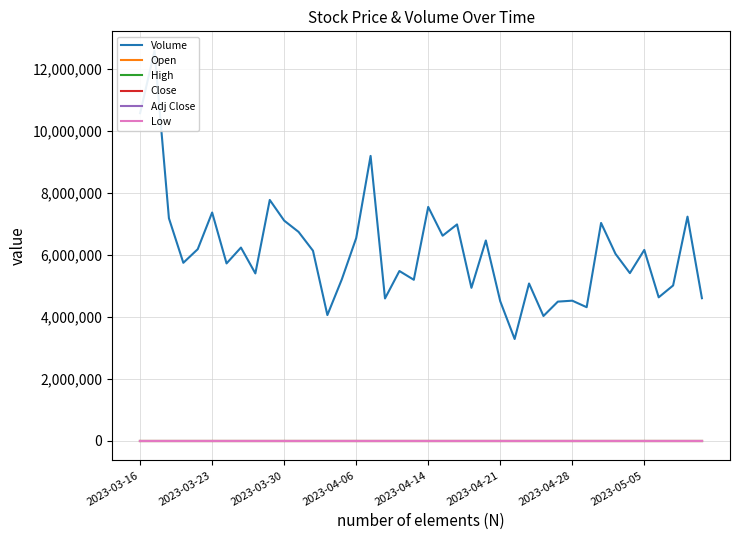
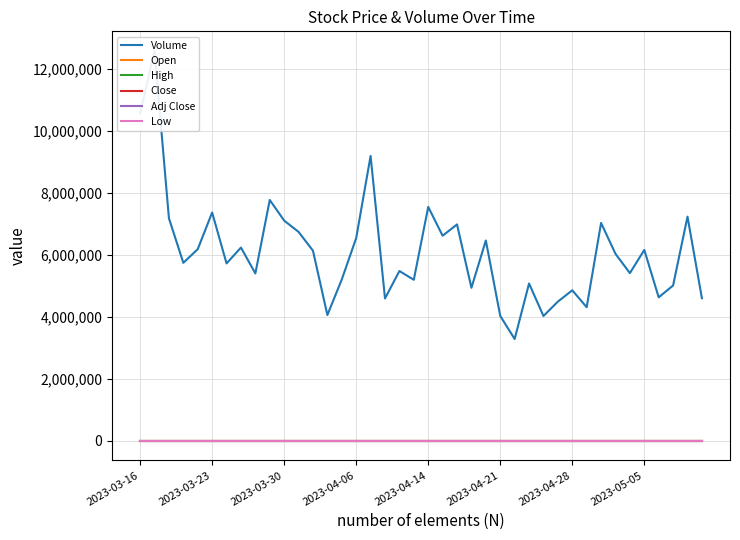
Volume, 2023-04-21: 4,500,000 -> 4,000,000
Volume, 2023-04-28: 4,500,000 -> 4,900,000
